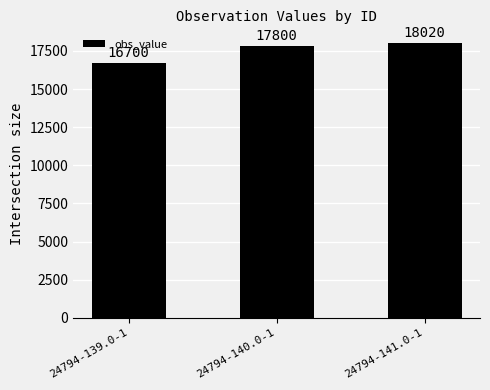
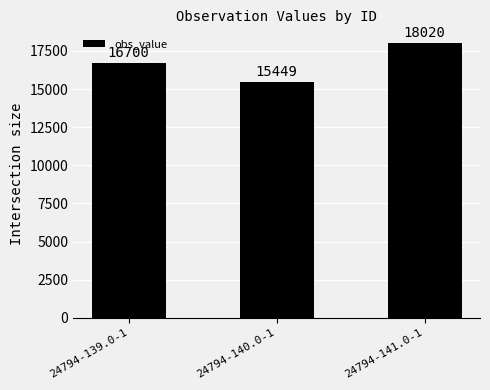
24794-140.0-1: 17800 -> 15449
